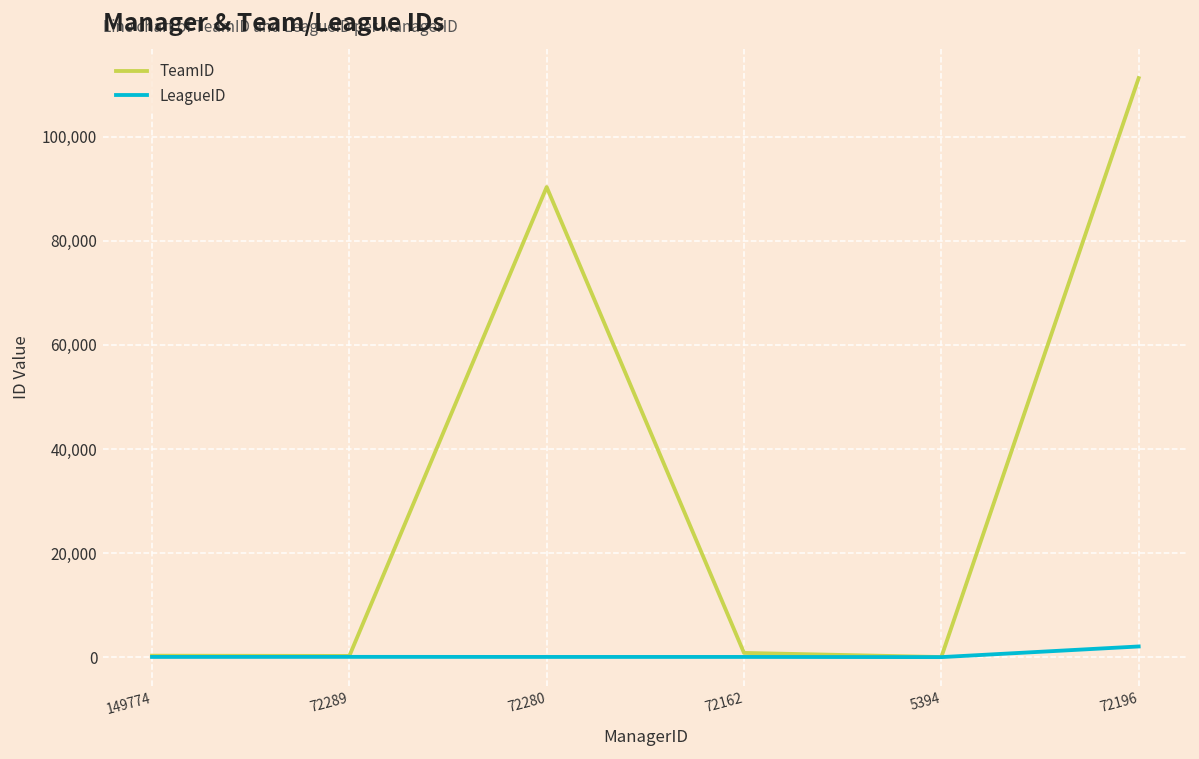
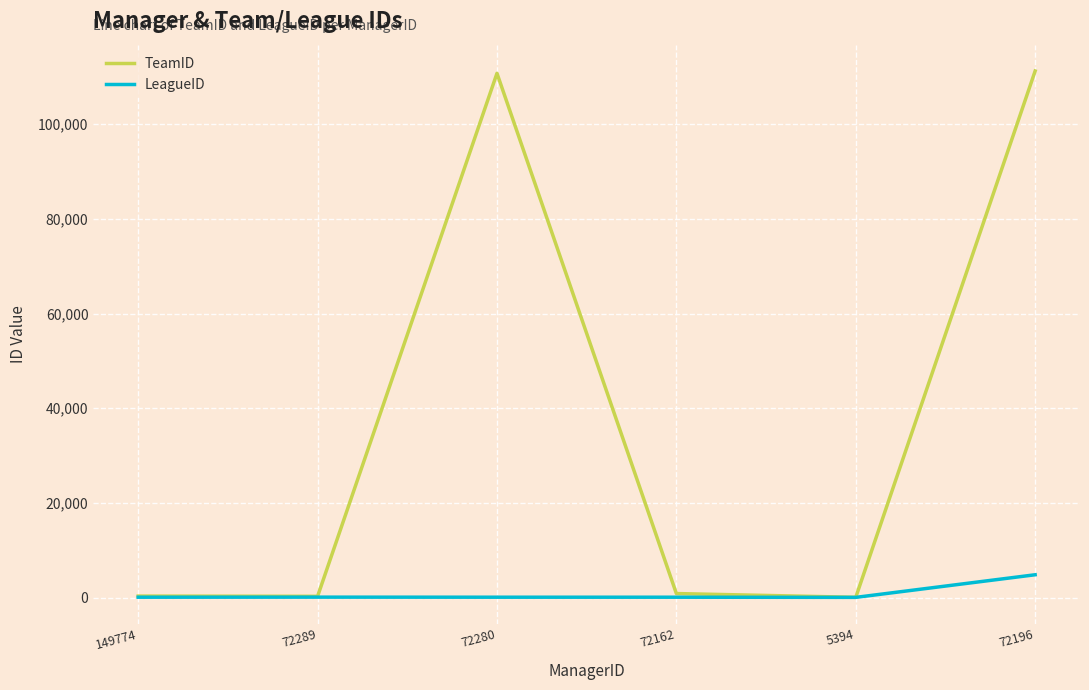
TeamID, 72280: 90,000 -> 111,000
LeagueID, 72196: 2,000 -> 5,000
